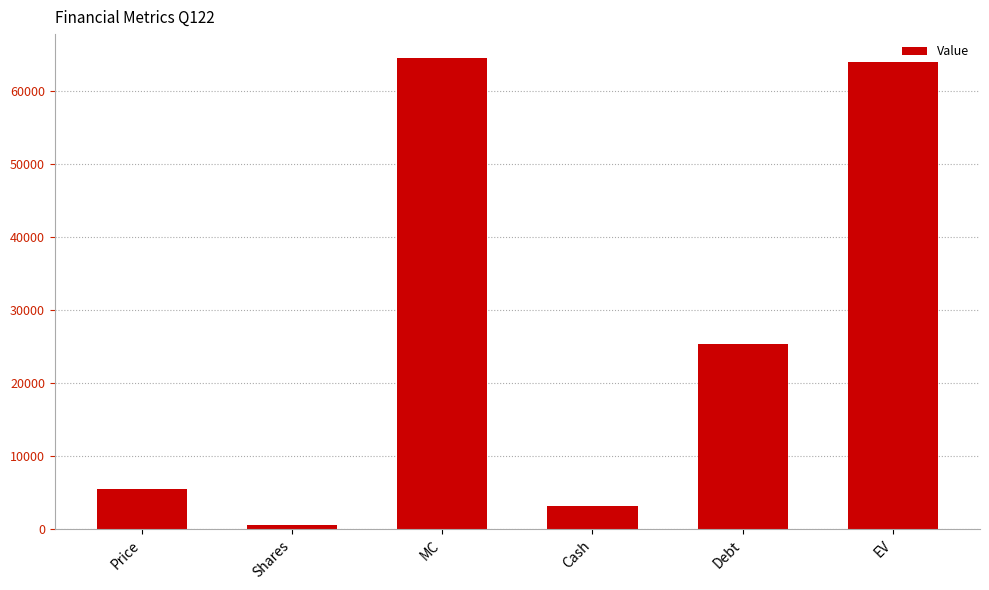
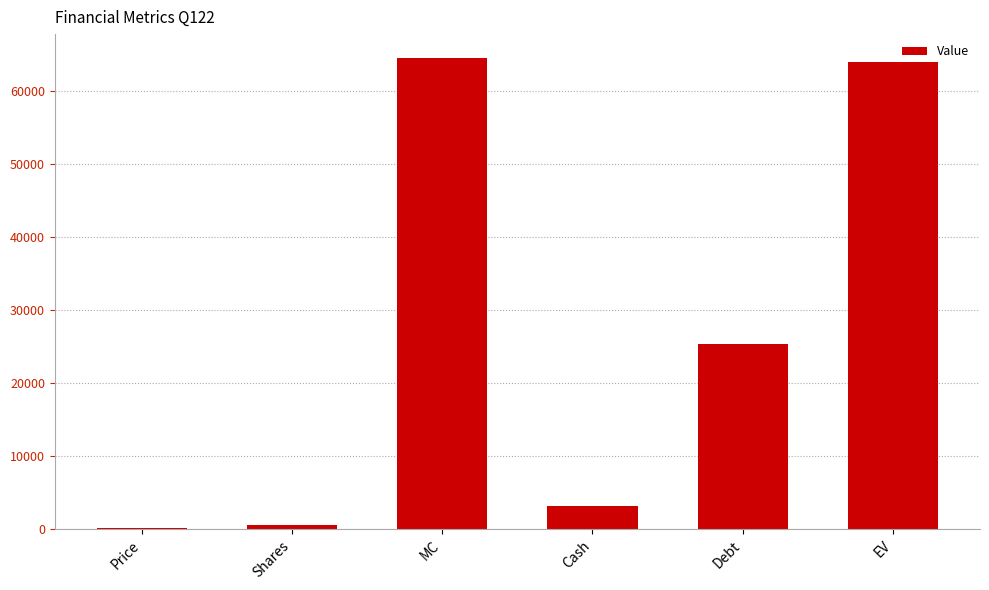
Price: 6000 -> 0
